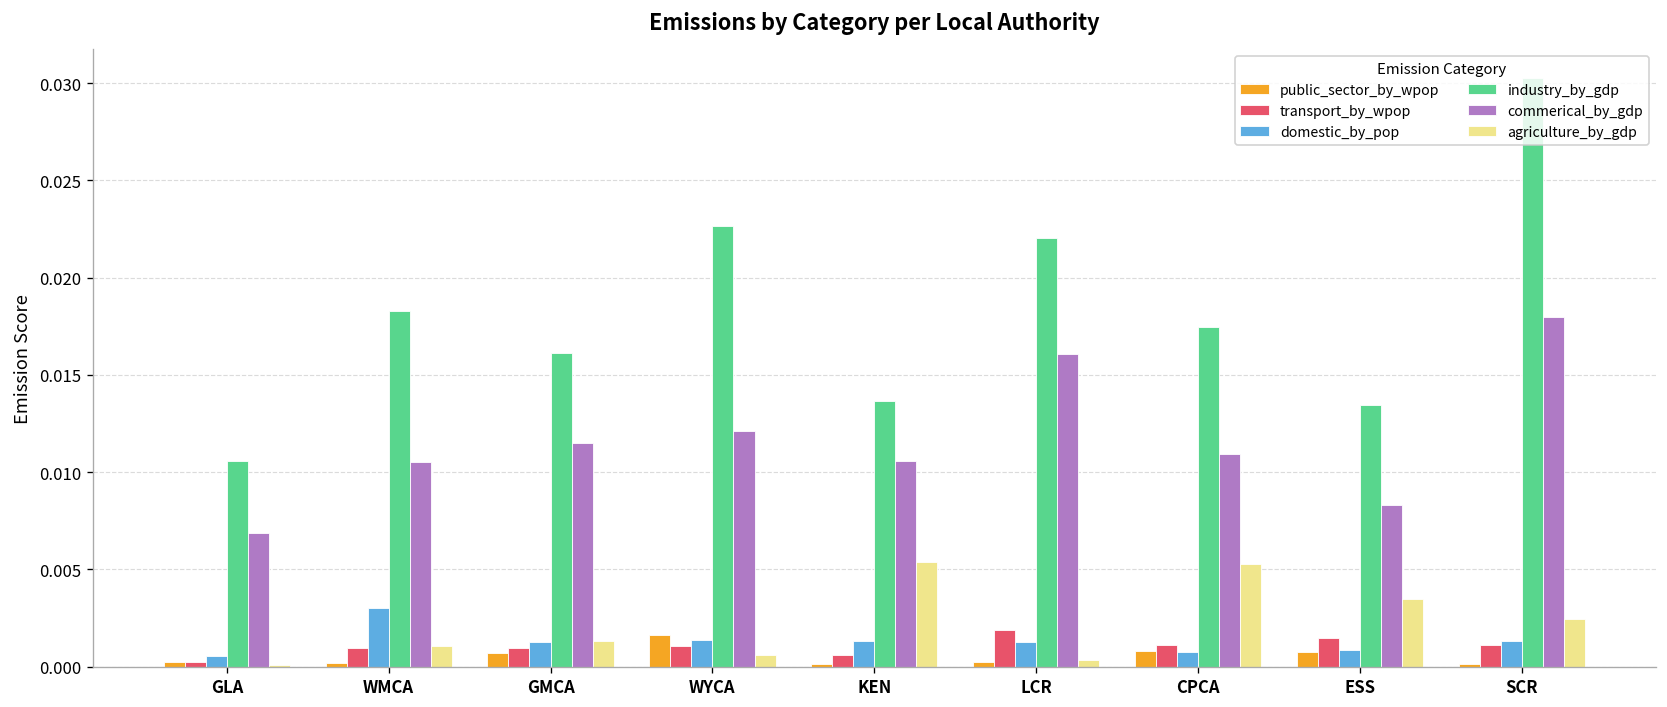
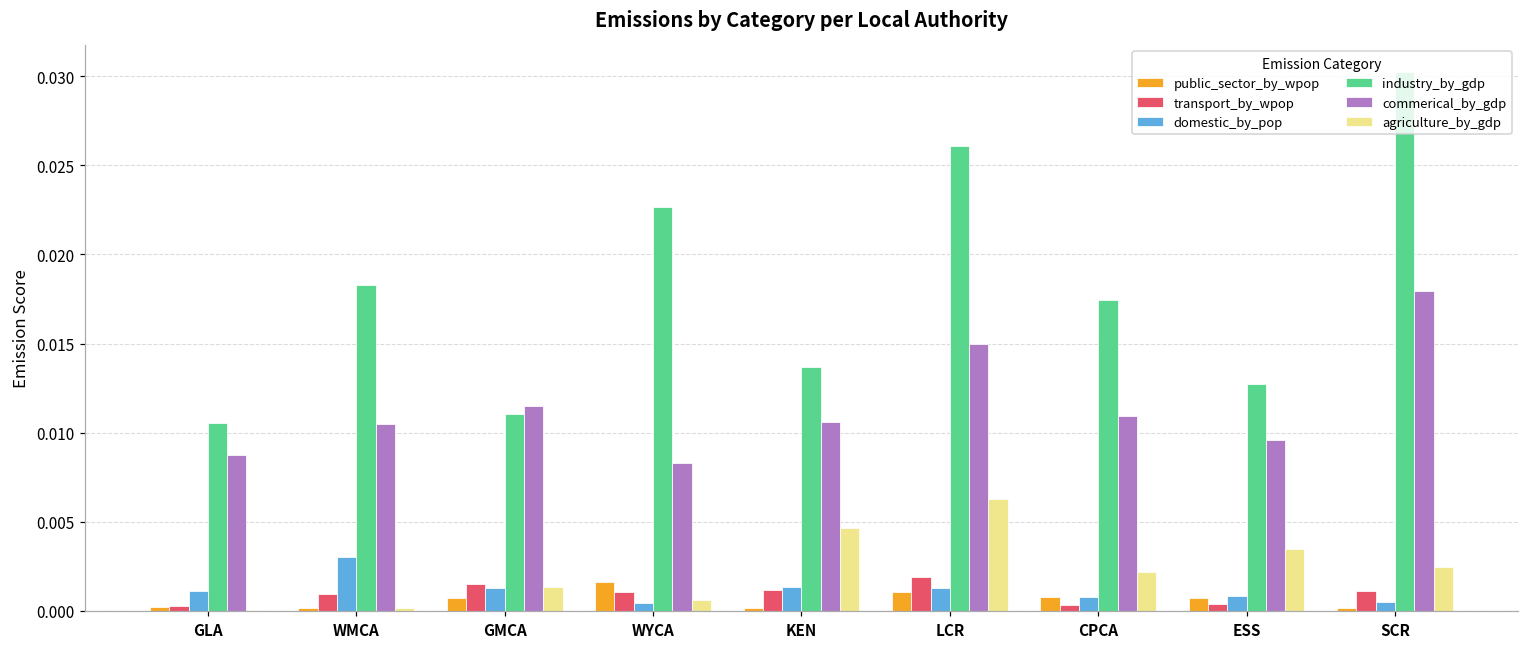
domestic_by_pop, GLA: 0.0005 -> 0.0011
commerical_by_gdp, GLA: 0.0069 -> 0.0088
agriculture_by_gdp, WMCA: 0.0011 -> 0.0002
transport_by_wpop, GMCA: 0.0010 -> 0.0015
industry_by_gdp, GMCA: 0.0161 -> 0.0111
domestic_by_pop, WYCA: 0.0013 -> 0.0005
commerical_by_gdp, WYCA: 0.0121 -> 0.0083
transport_by_wpop, KEN: 0.0006 -> 0.0012
agriculture_by_gdp, KEN: 0.0054 -> 0.0046
public_sector_by_wpop, LCR: 0.0002 -> 0.0011
industry_by_gdp, LCR: 0.0221 -> 0.0261
commerical_by_gdp, LCR: 0.0161 -> 0.0150
agriculture_by_gdp, LCR: 0.0003 -> 0.0063
transport_by_wpop, CPCA: 0.0011 -> 0.0003
agriculture_by_gdp, CPCA: 0.0053 -> 0.0022
transport_by_wpop, ESS: 0.0015 -> 0.0004
industry_by_gdp, ESS: 0.0135 -> 0.0127
commerical_by_gdp, ESS: 0.0083 -> 0.0096
domestic_by_pop, SCR: 0.0013 -> 0.0005
